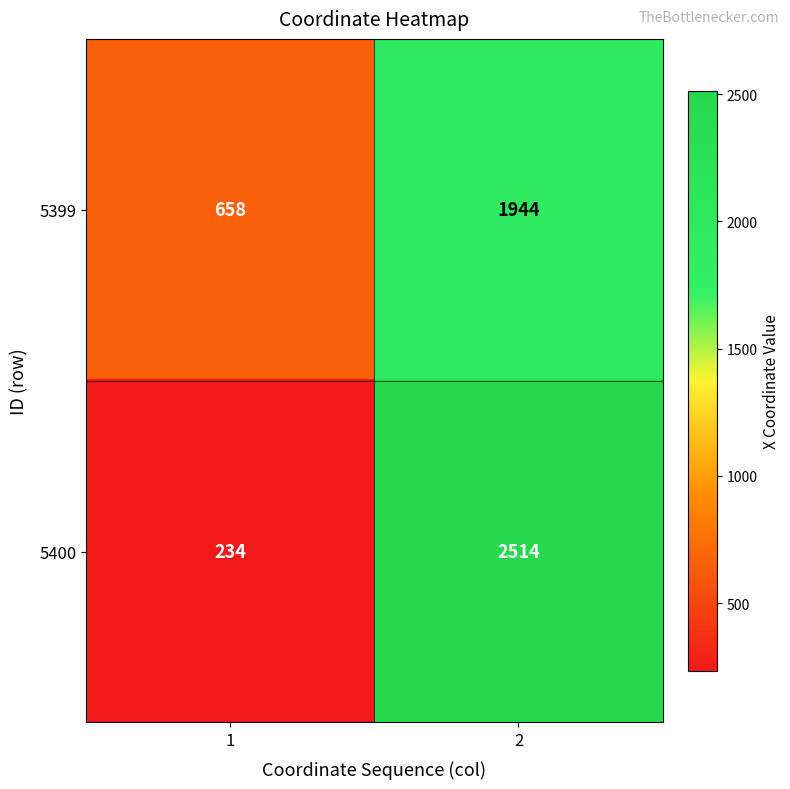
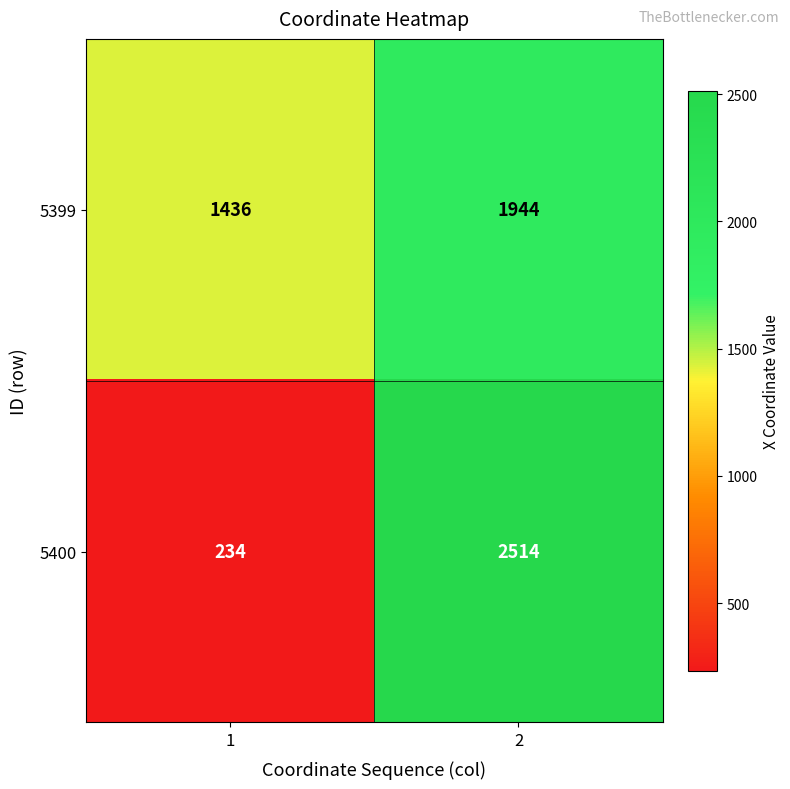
5399, 1: 658 -> 1436
